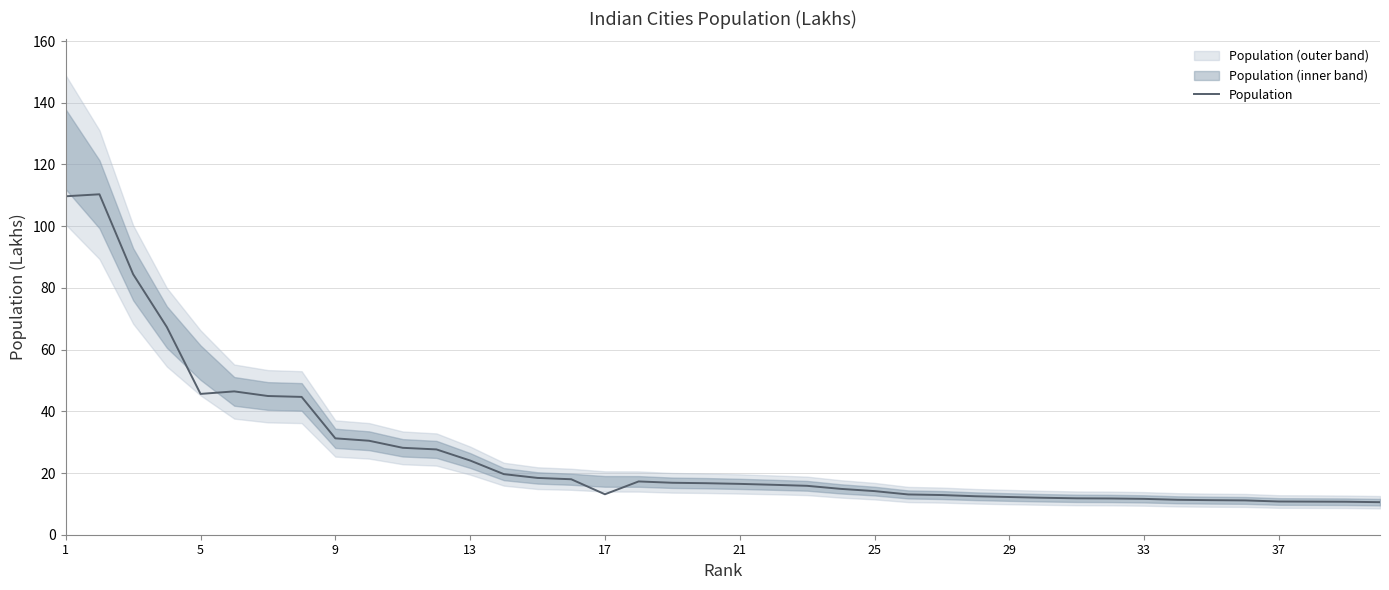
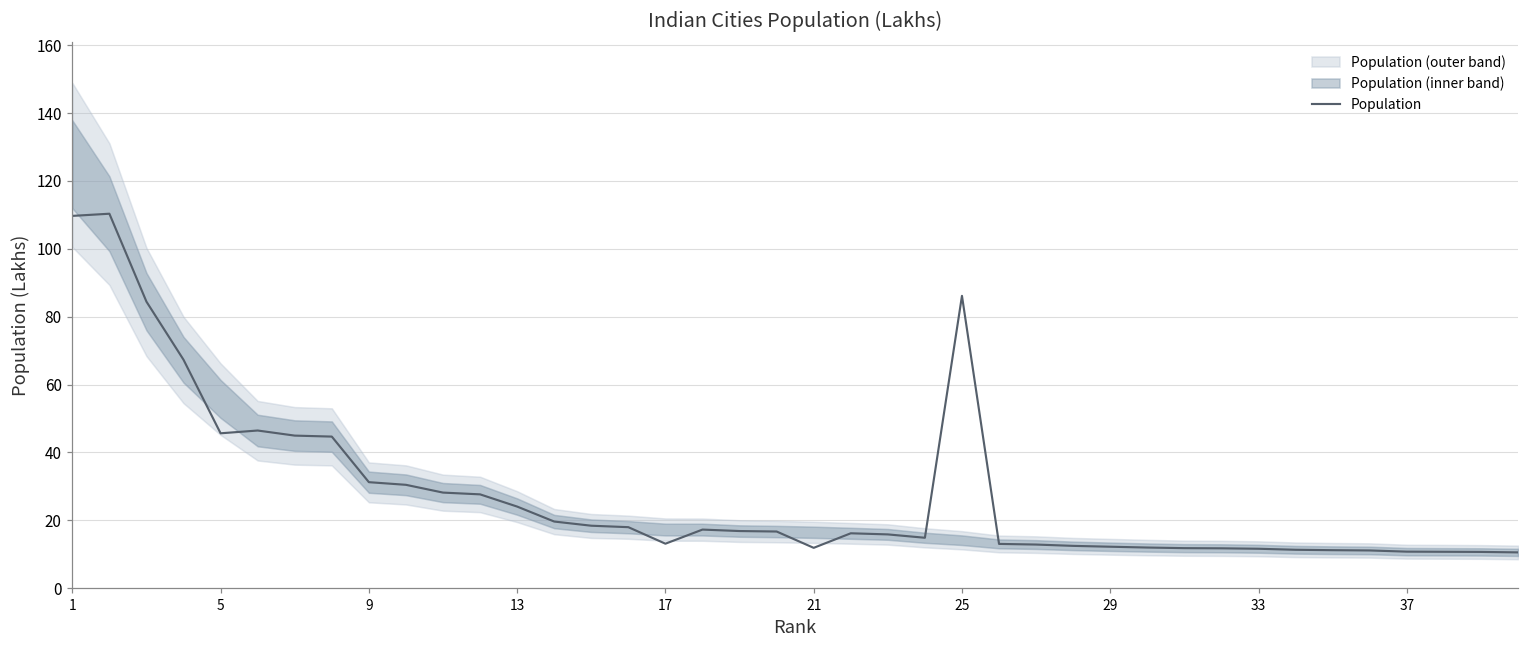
Population, 21: 16 -> 12
Population, 25: 14 -> 86
